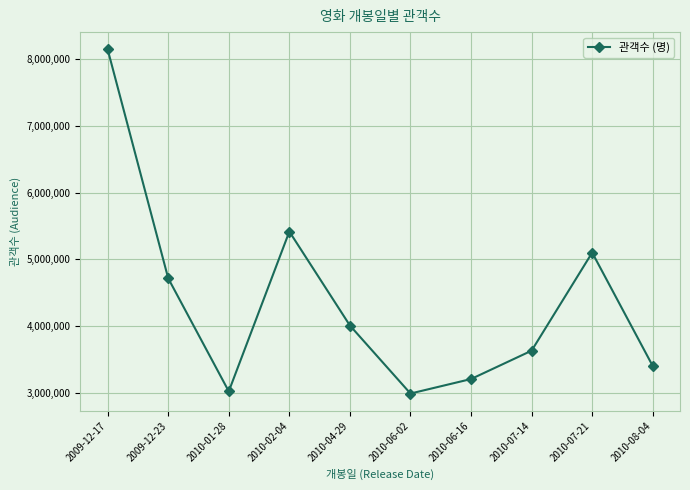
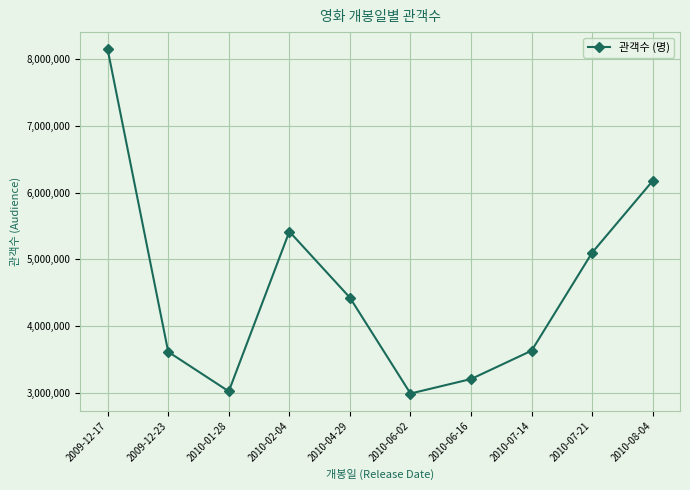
2009-12-23: 4,700,000 -> 3,600,000
2010-04-29: 4,000,000 -> 4,400,000
2010-08-04: 3,400,000 -> 6,200,000
